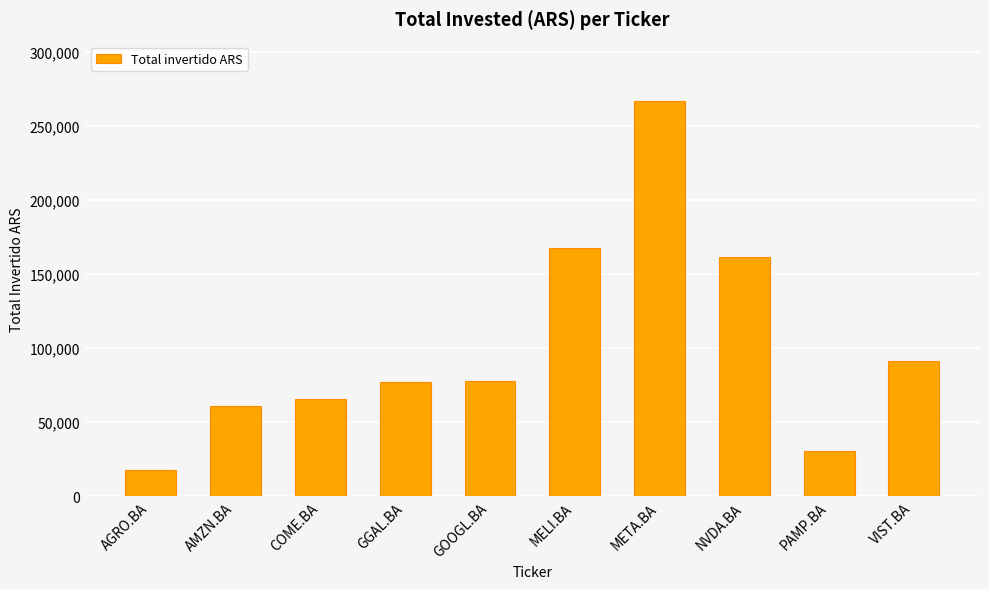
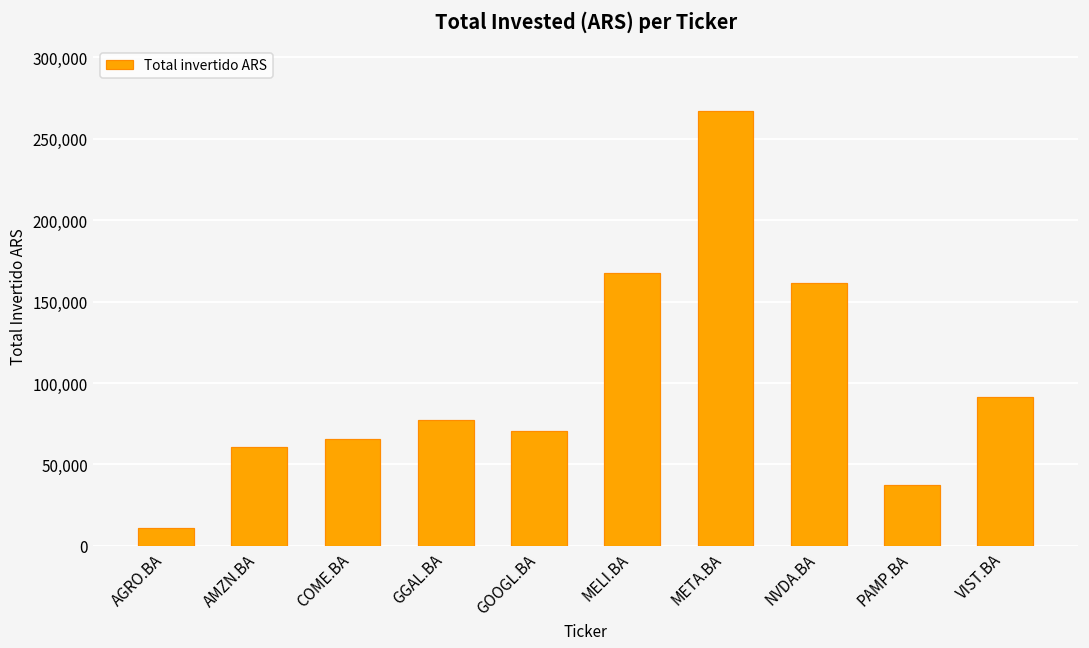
AGRO.BA: 18,000 -> 11,000
GOOGL.BA: 78,000 -> 71,000
PAMP.BA: 31,000 -> 38,000
